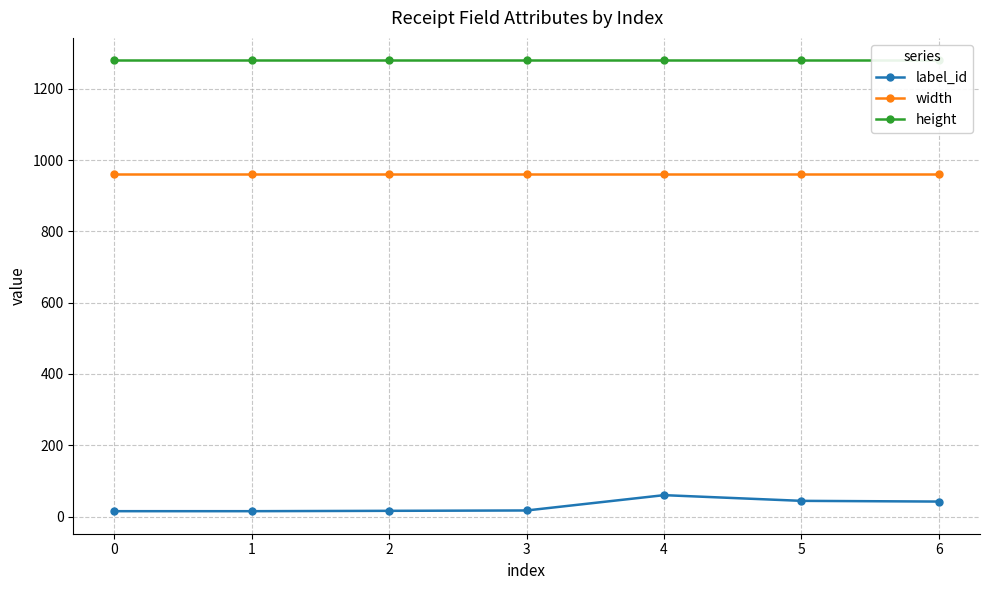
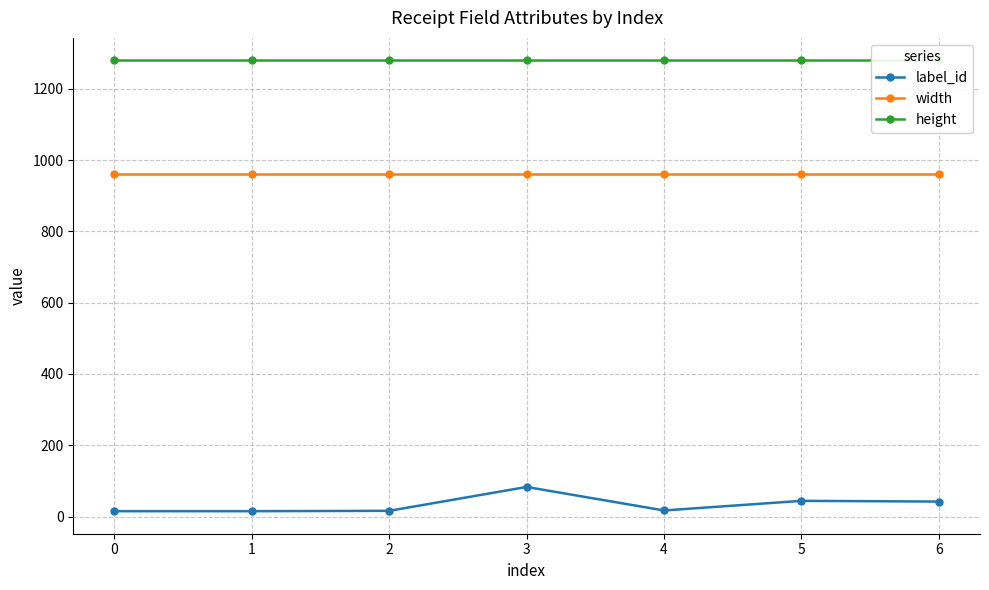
label_id, 3: 20 -> 80
label_id, 4: 60 -> 20
